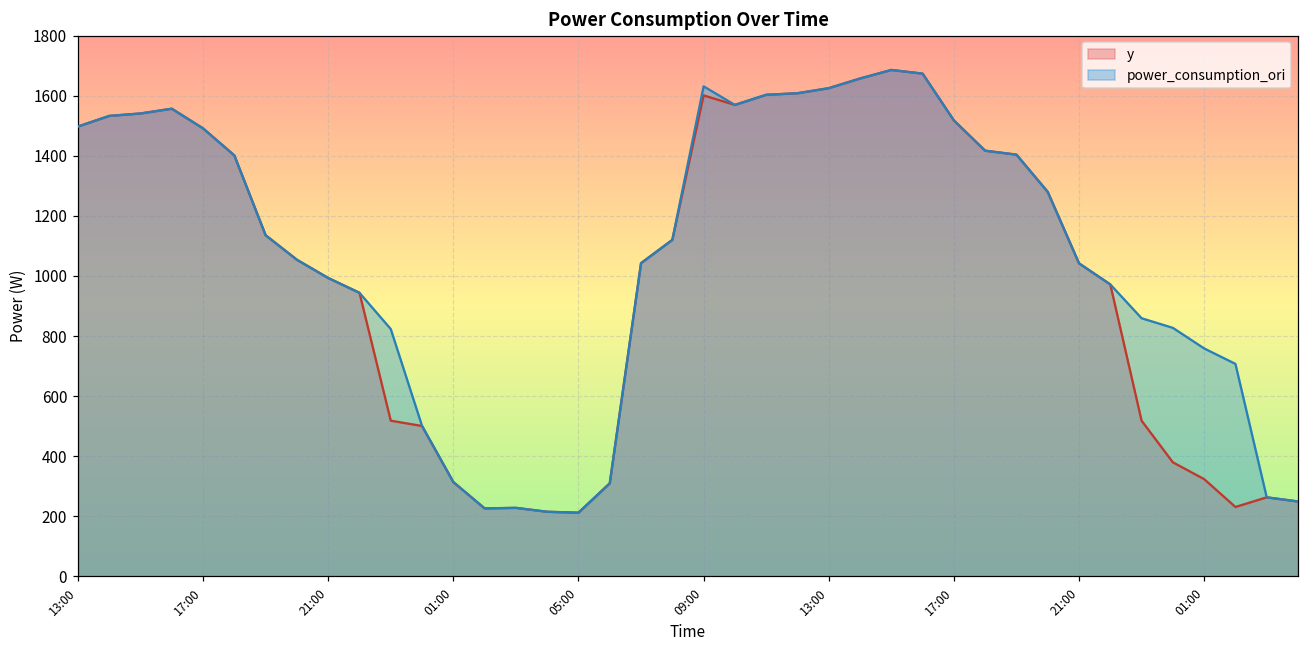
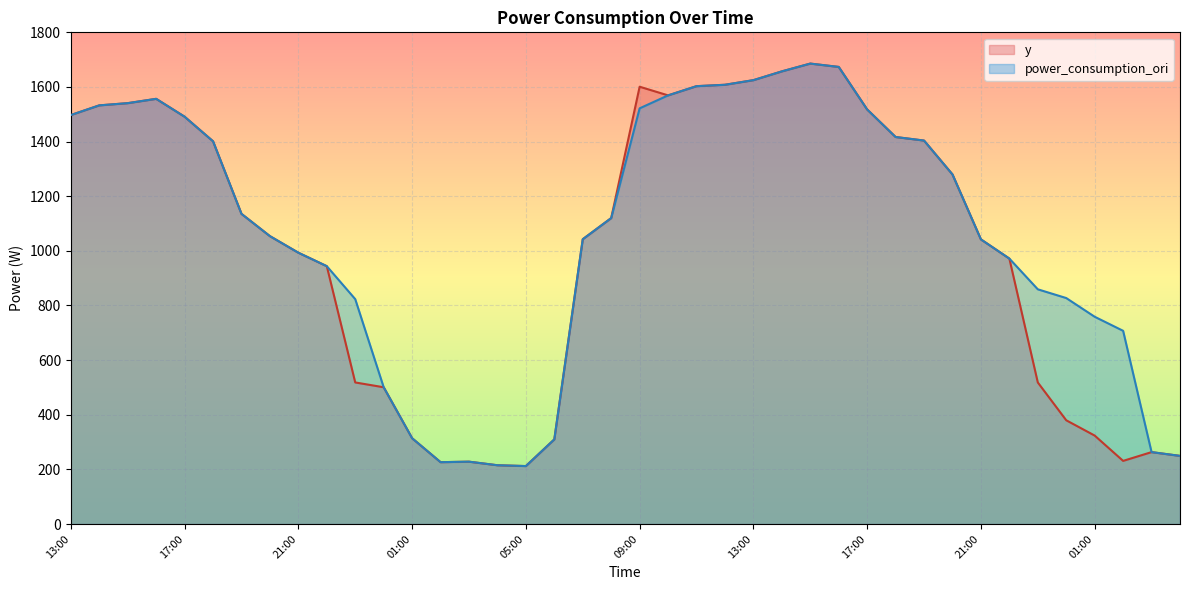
power_consumption_ori, 09:00: 1630 -> 1520
